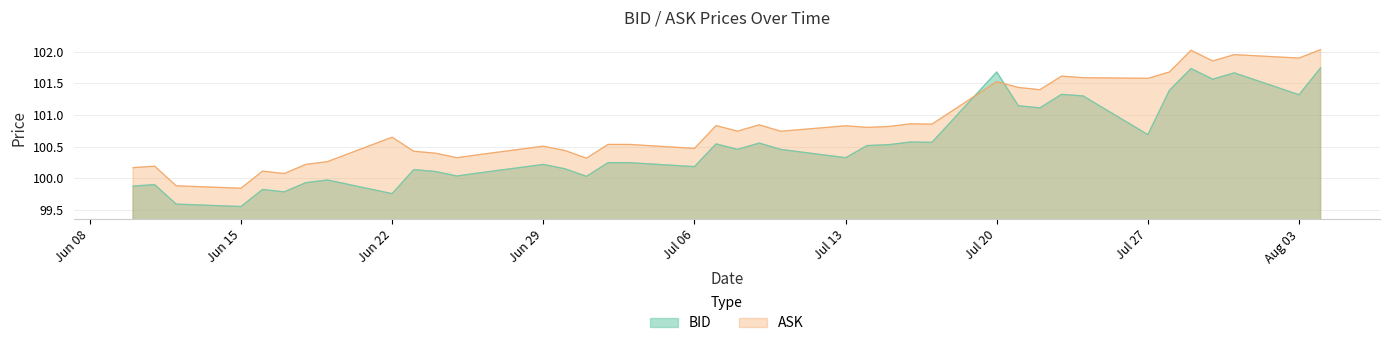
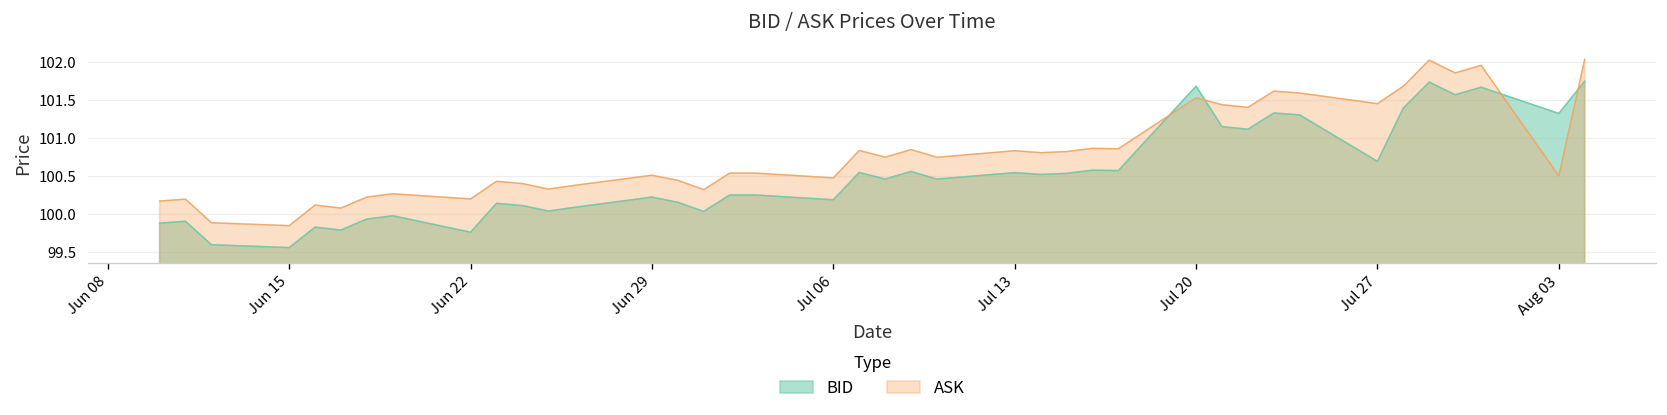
ASK, Jun 22: 100.7 -> 100.2
BID, Jul 13: 100.3 -> 100.5
ASK, Jul 27: 101.6 -> 101.5
ASK, Aug 03: 101.9 -> 100.5
